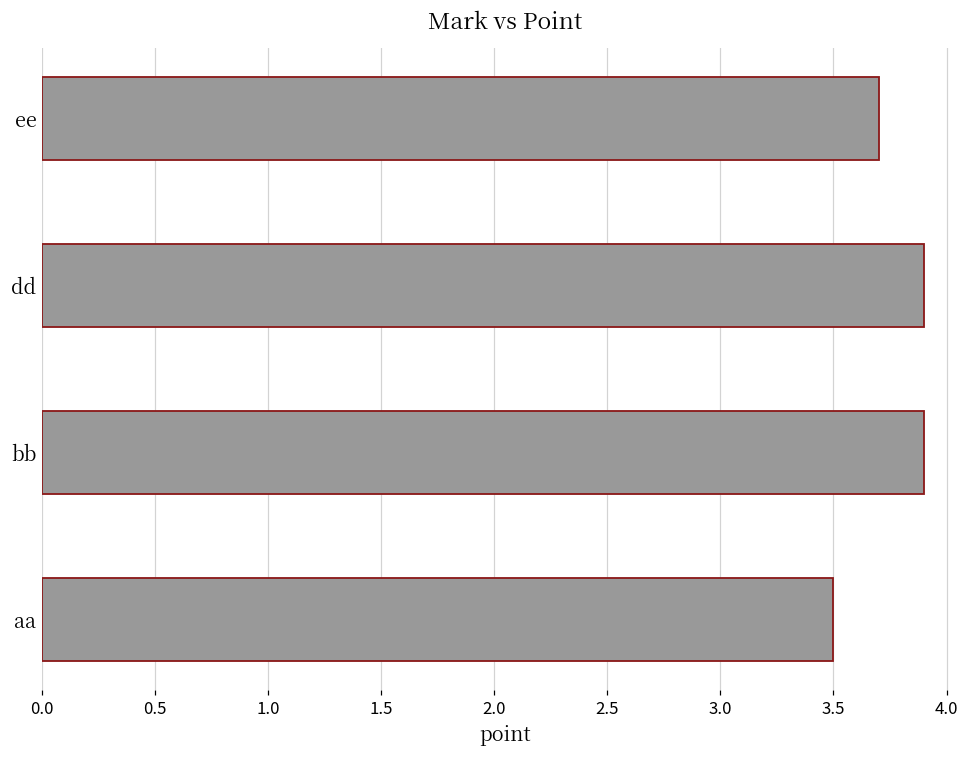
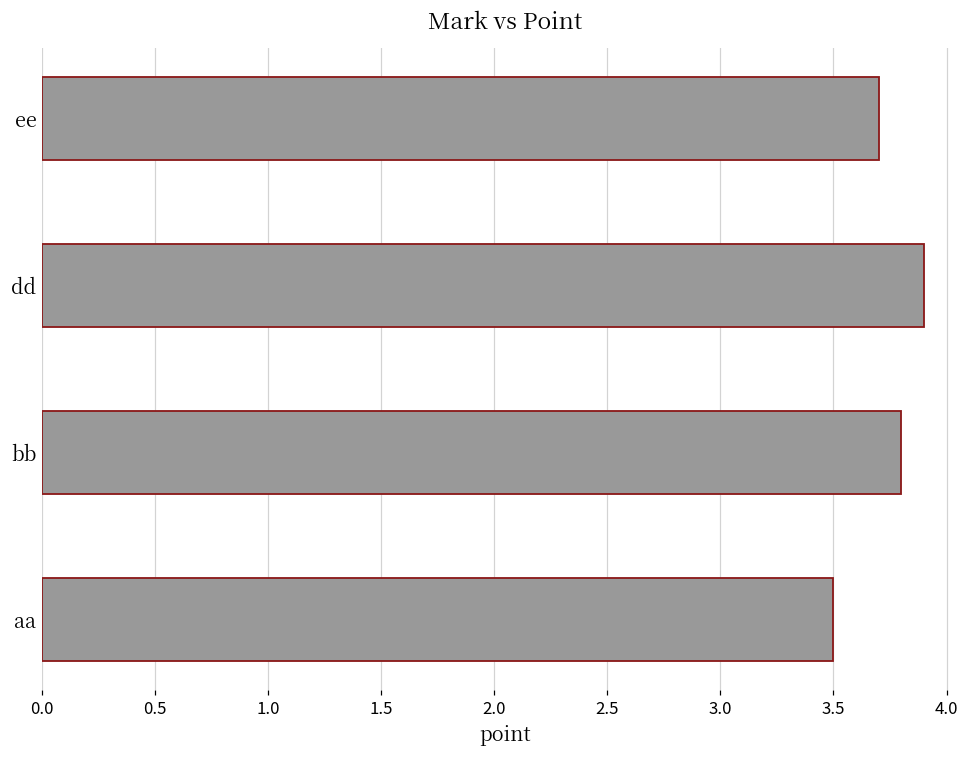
bb: 3.9 -> 3.8
